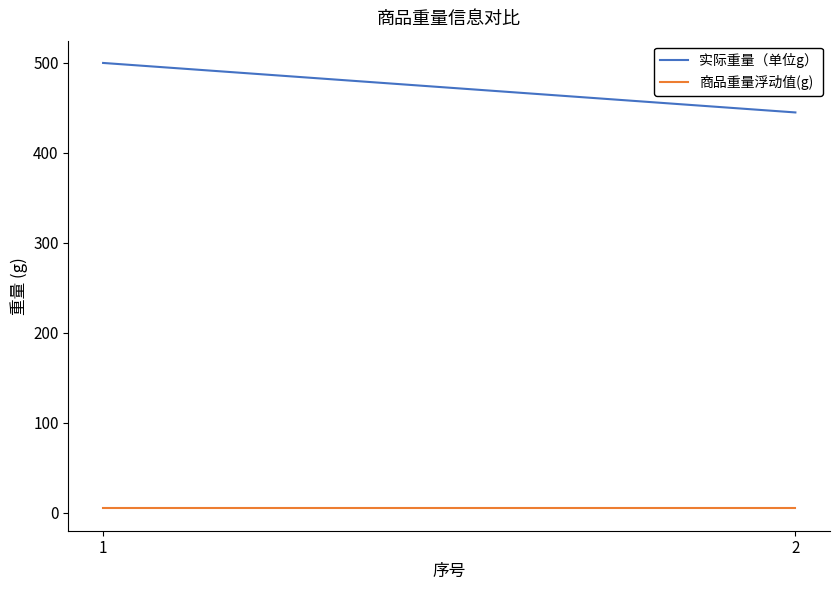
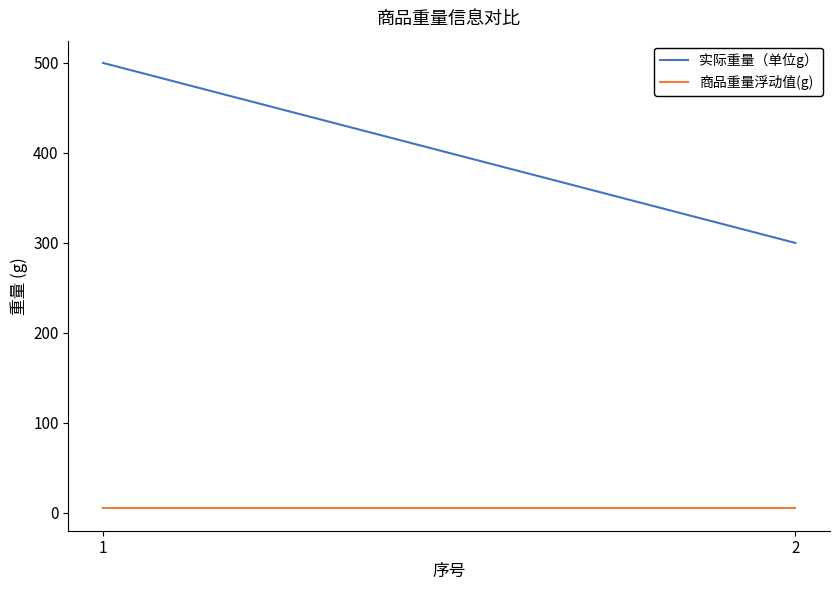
实际重量（单位g）, 2: 450 -> 300
